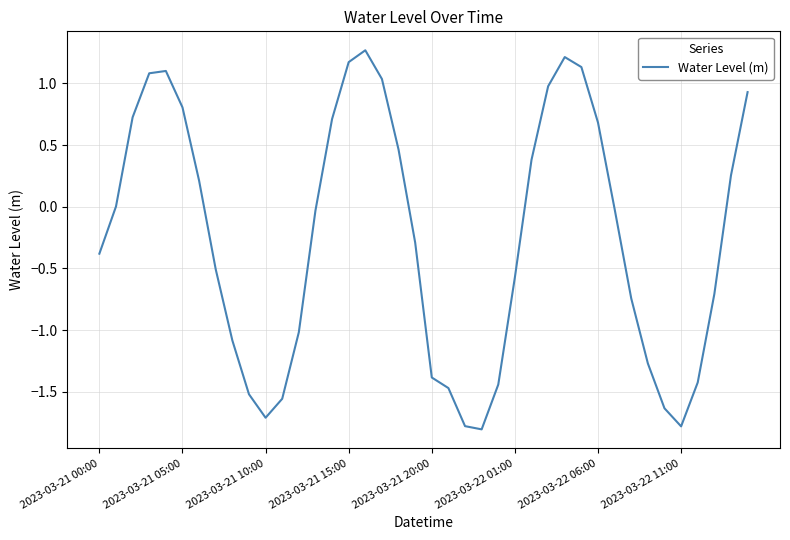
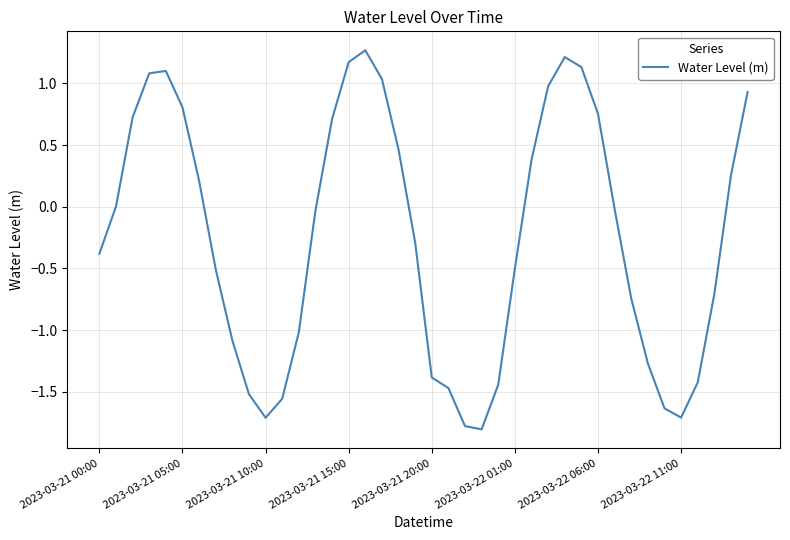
2023-03-22 01:00: -0.57 -> -0.50
2023-03-22 06:00: 0.68 -> 0.75
2023-03-22 11:00: -1.78 -> -1.71
